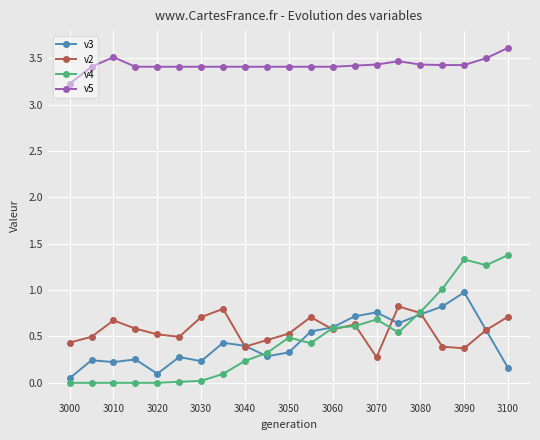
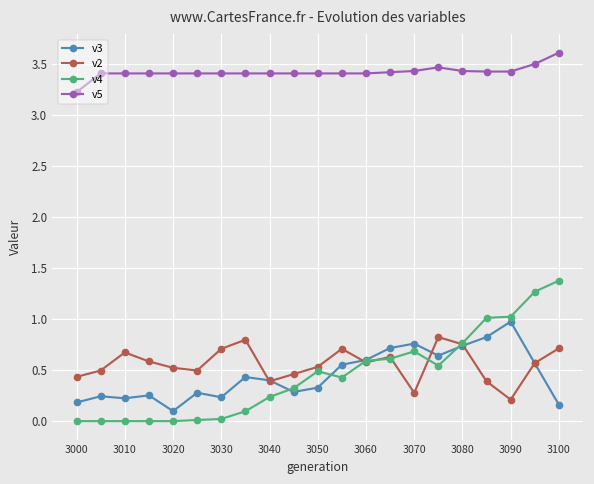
v3, 3000: 0.0 -> 0.2
v5, 3010: 3.5 -> 3.4
v2, 3090: 0.4 -> 0.2
v4, 3090: 1.3 -> 1.0
